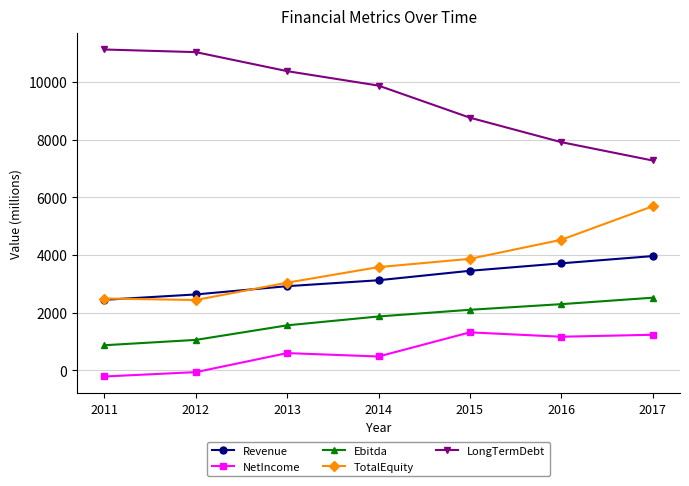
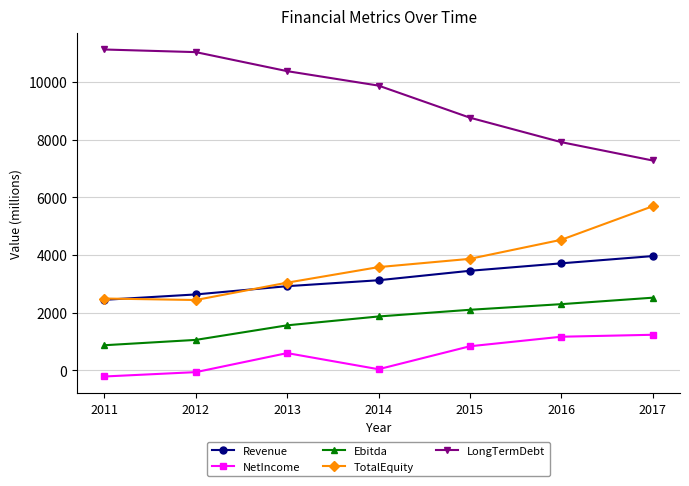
NetIncome, 2014: 500 -> 0
NetIncome, 2015: 1300 -> 800
